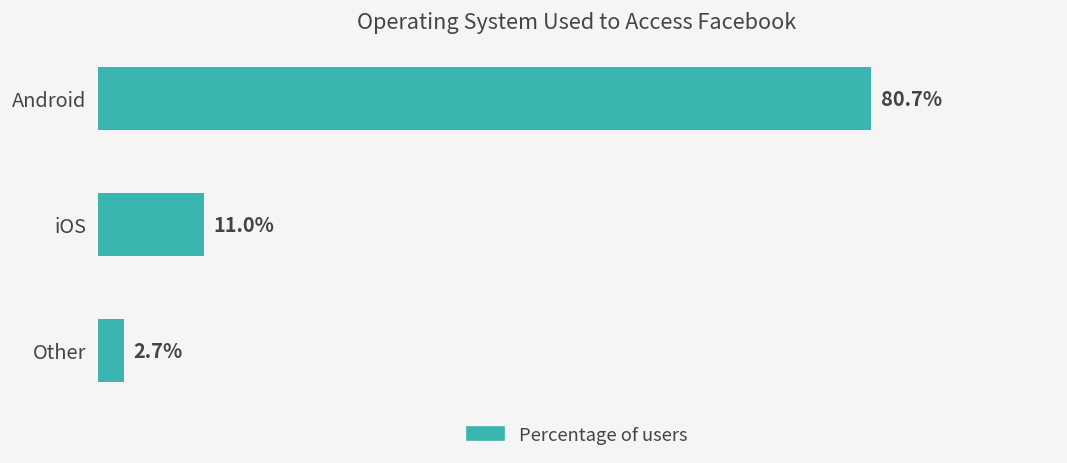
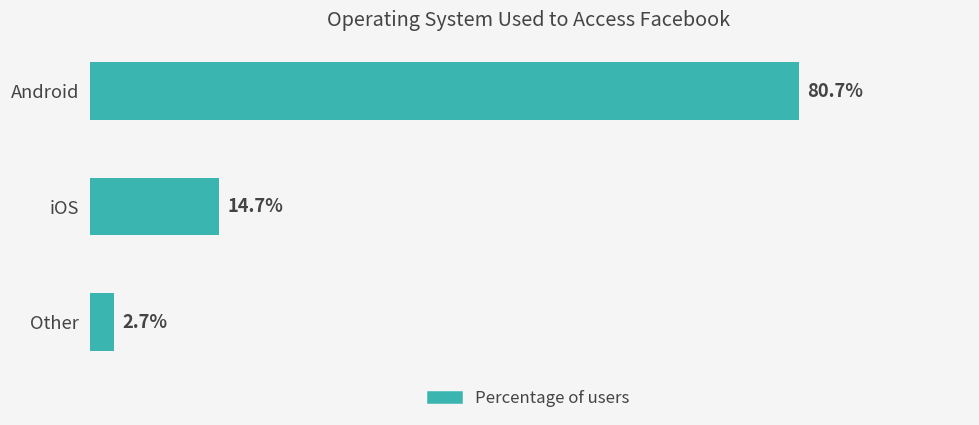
iOS: 11.0% -> 14.7%
